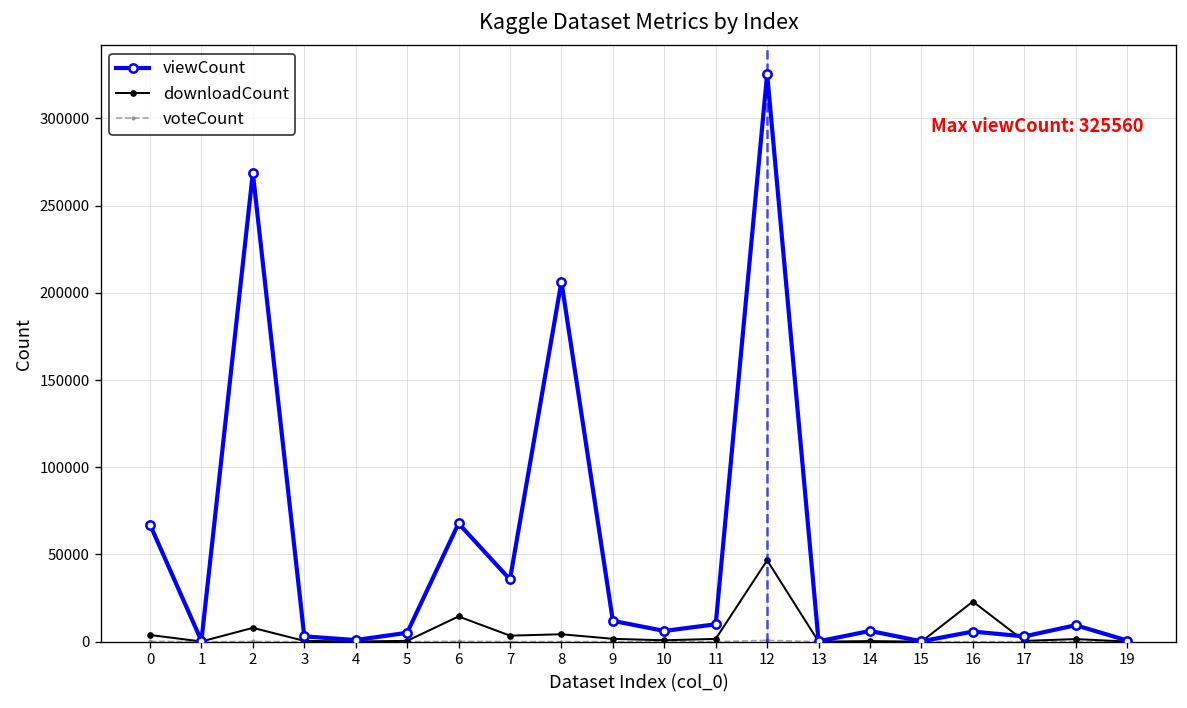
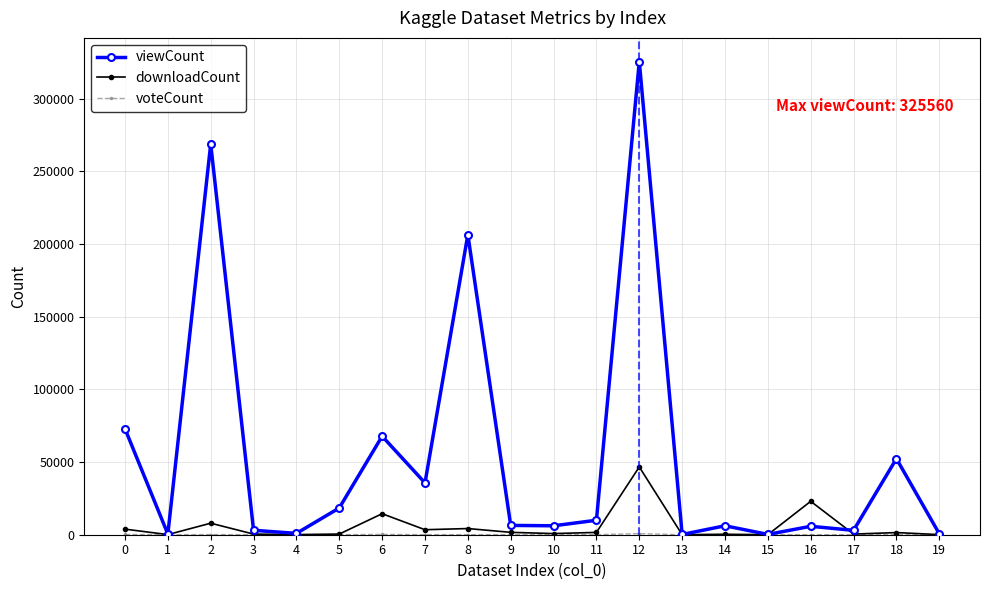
viewCount, 0: 67000 -> 73000
viewCount, 5: 5000 -> 18000
viewCount, 9: 12000 -> 6000
viewCount, 18: 9000 -> 52000
